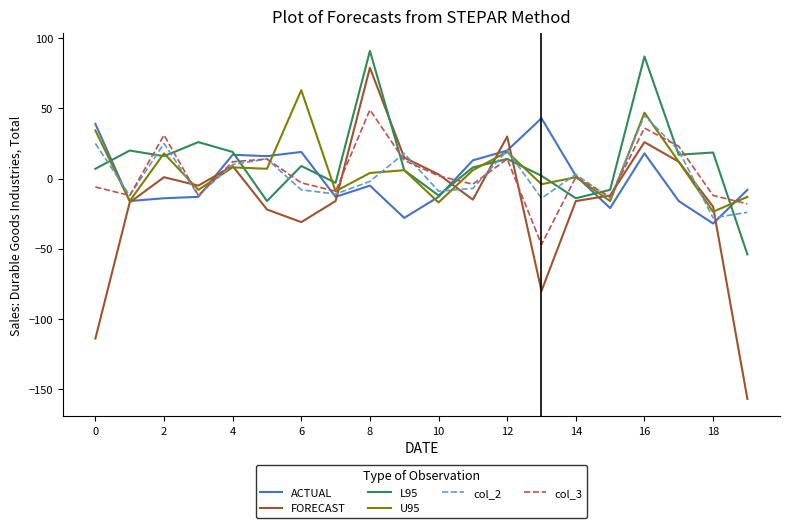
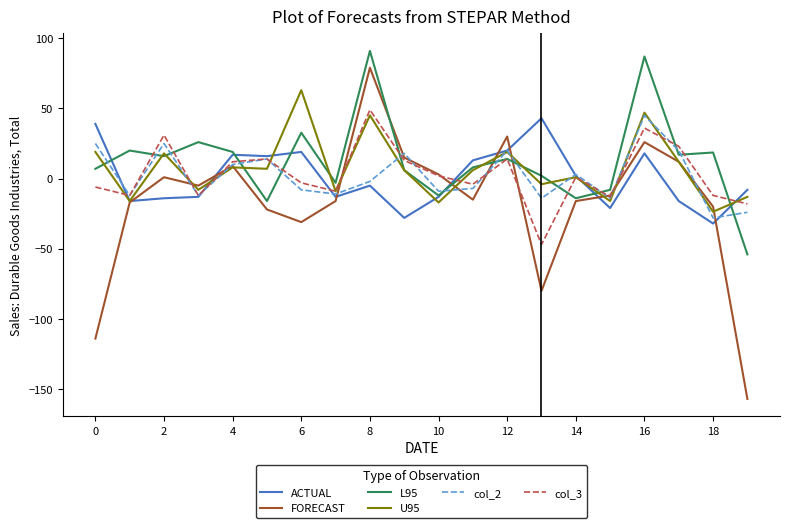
U95, 0: 34 -> 19
L95, 6: 9 -> 33
U95, 8: 4 -> 45
